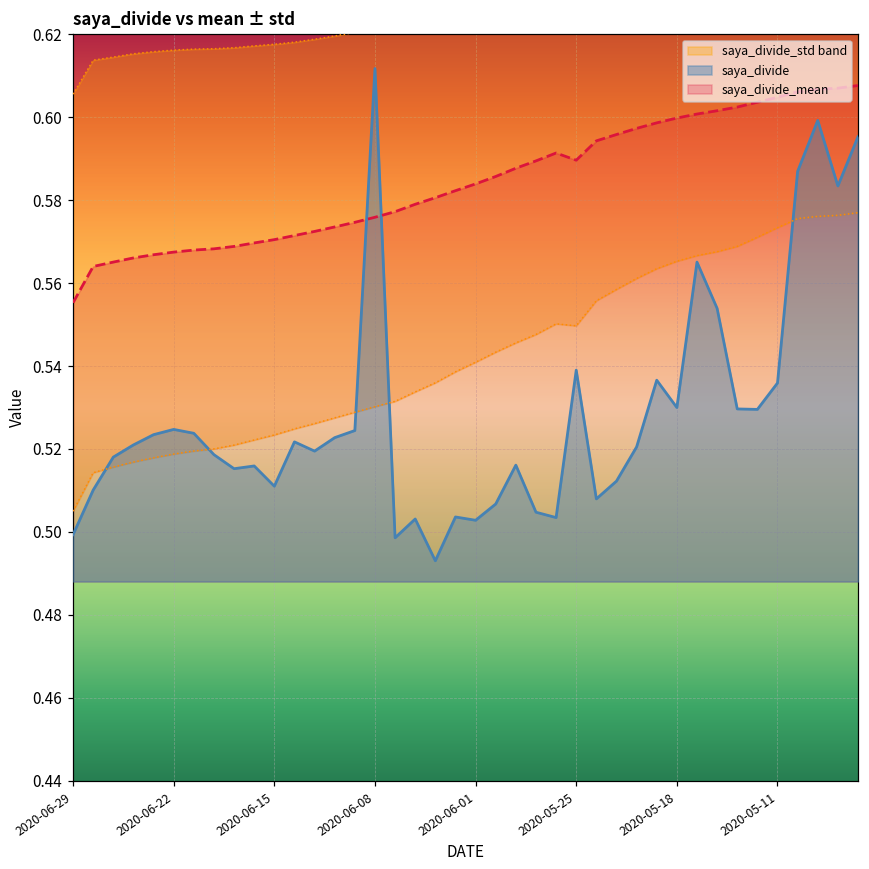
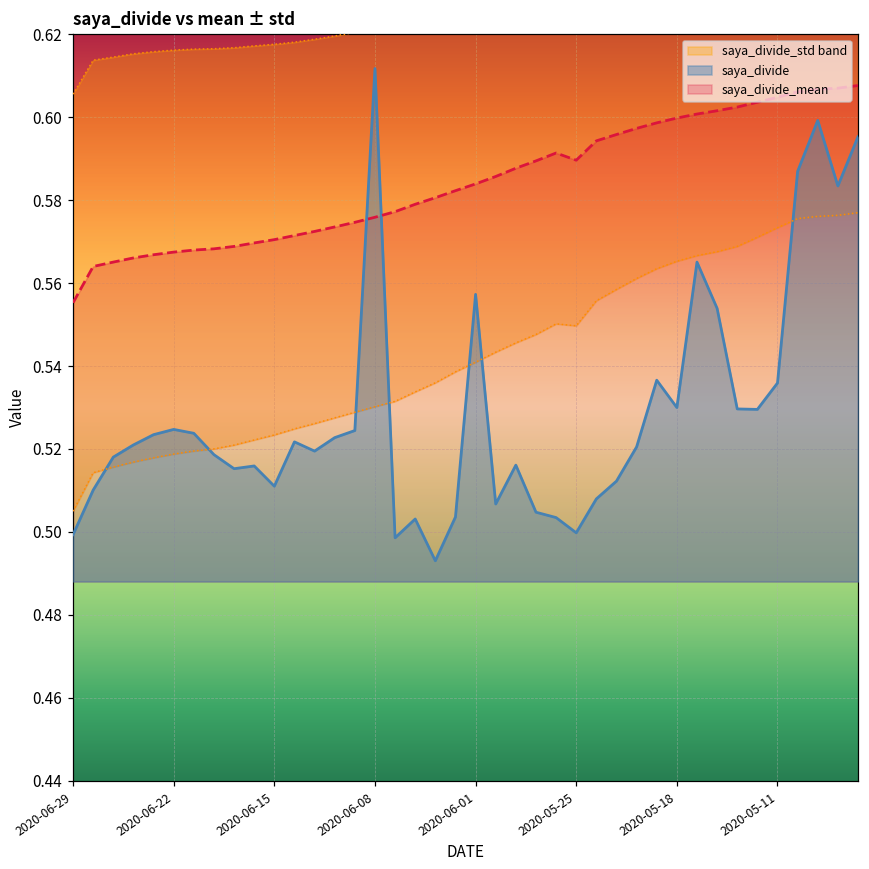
saya_divide, 2020-06-01: 0.503 -> 0.557
saya_divide, 2020-05-25: 0.539 -> 0.500
